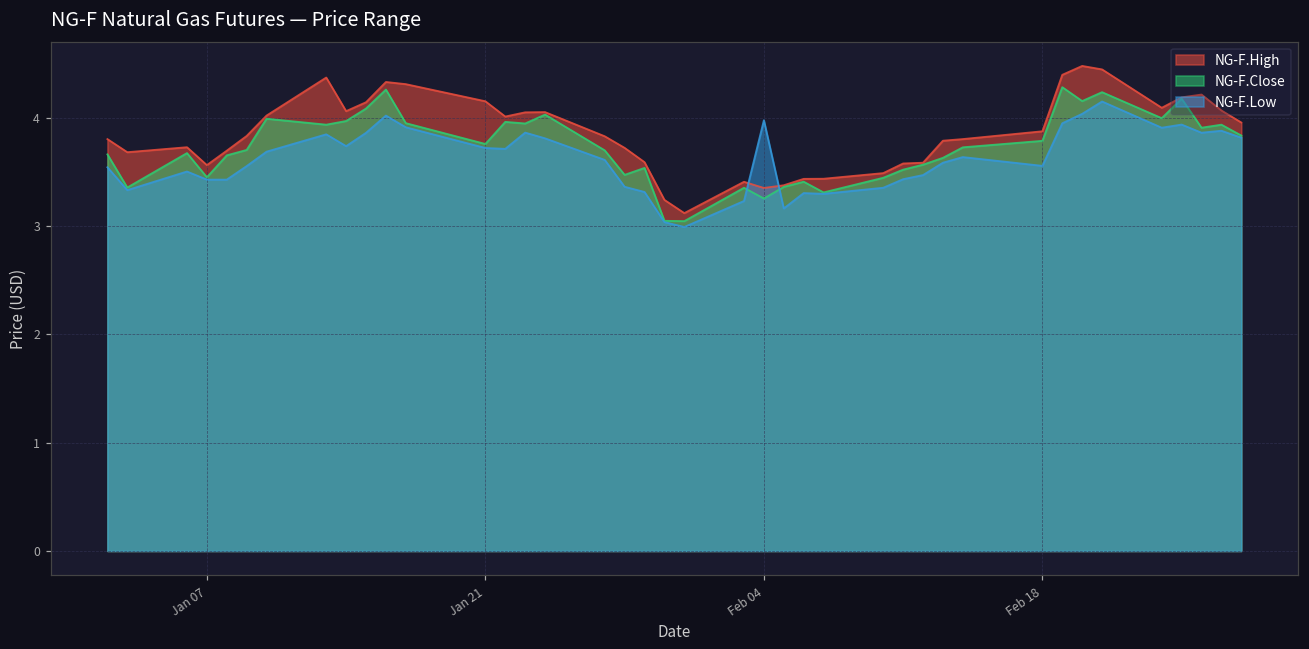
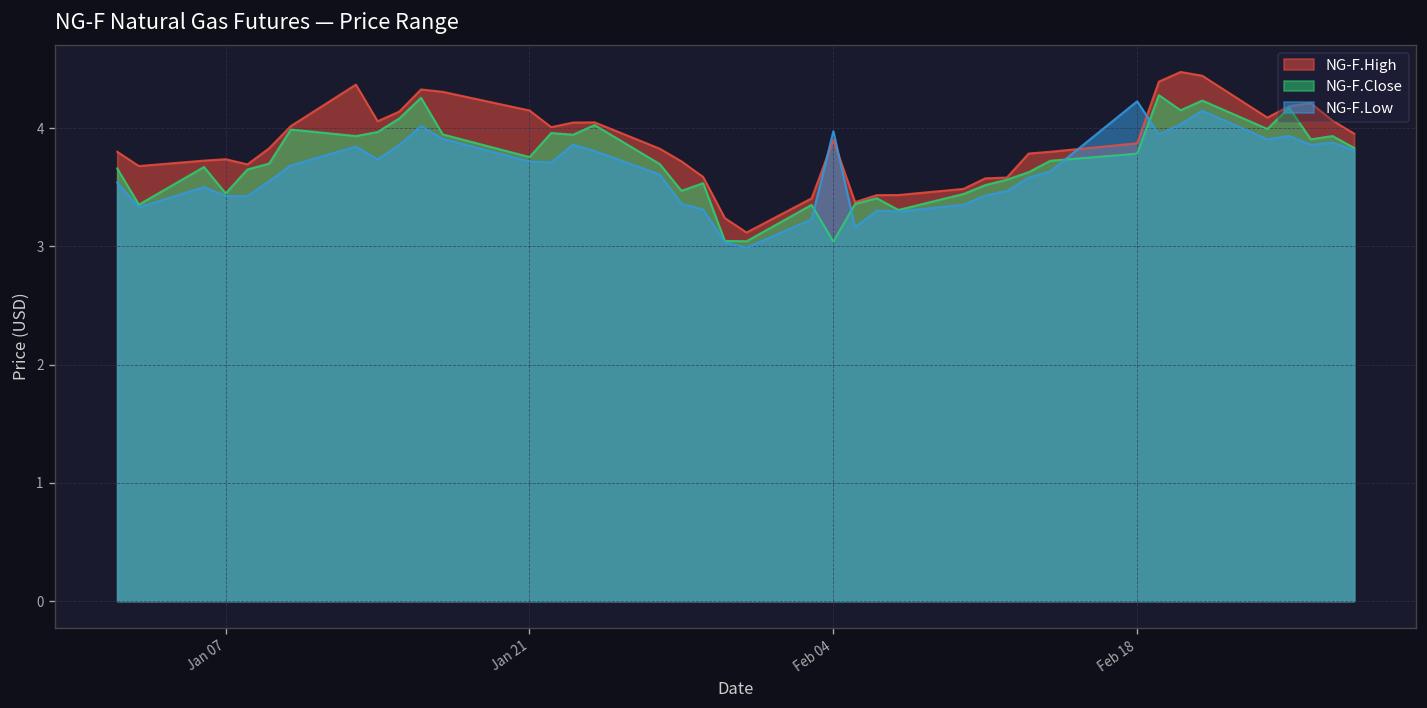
NG-F.High, Jan 07: 3.6 -> 3.7
NG-F.High, Feb 04: 3.4 -> 3.9
NG-F.Close, Feb 04: 3.3 -> 3.0
NG-F.Low, Feb 18: 3.6 -> 4.2
